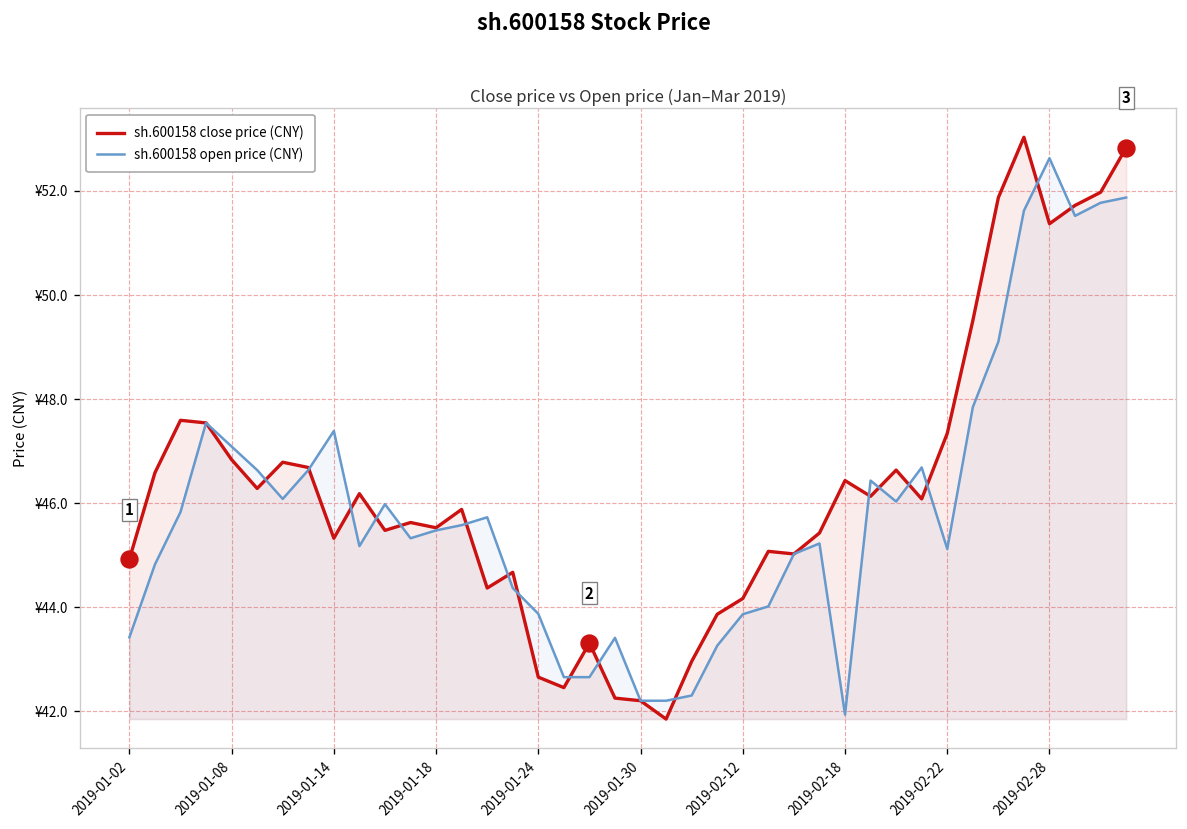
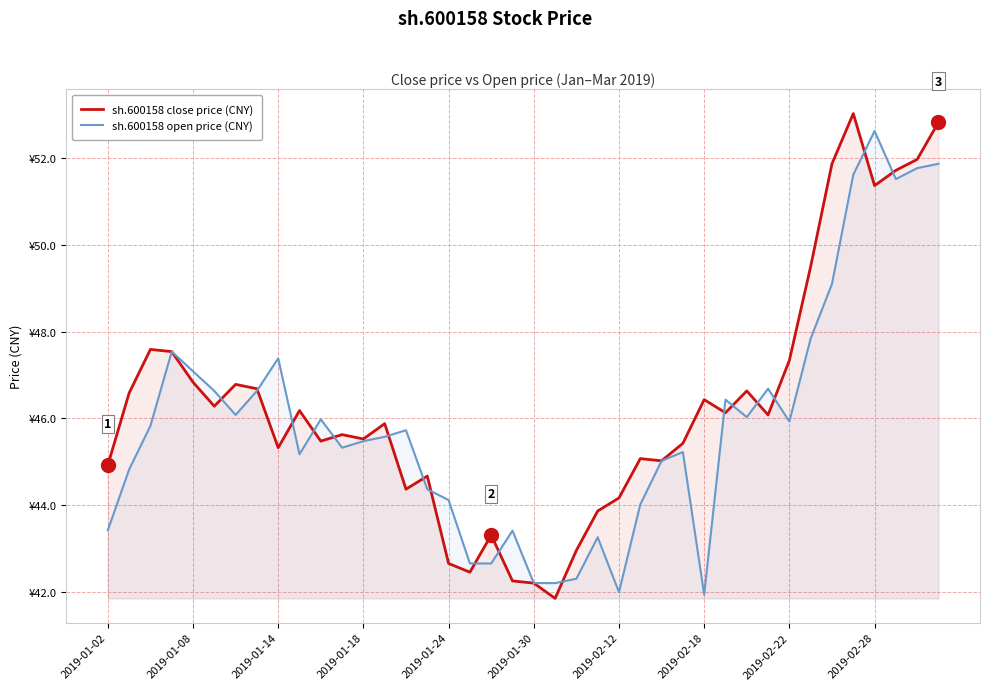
sh.600158 open price (CNY), 2019-01-24: ¥43.9 -> ¥44.1
sh.600158 open price (CNY), 2019-02-12: ¥43.9 -> ¥42.0
sh.600158 open price (CNY), 2019-02-22: ¥45.1 -> ¥45.9
